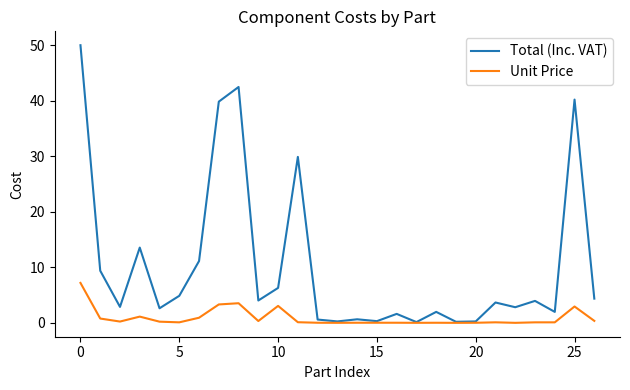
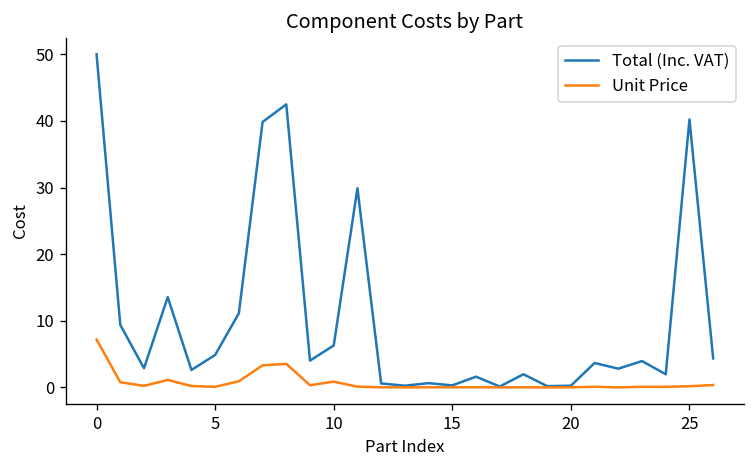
Unit Price, 10: 3 -> 1
Unit Price, 25: 3 -> 0
